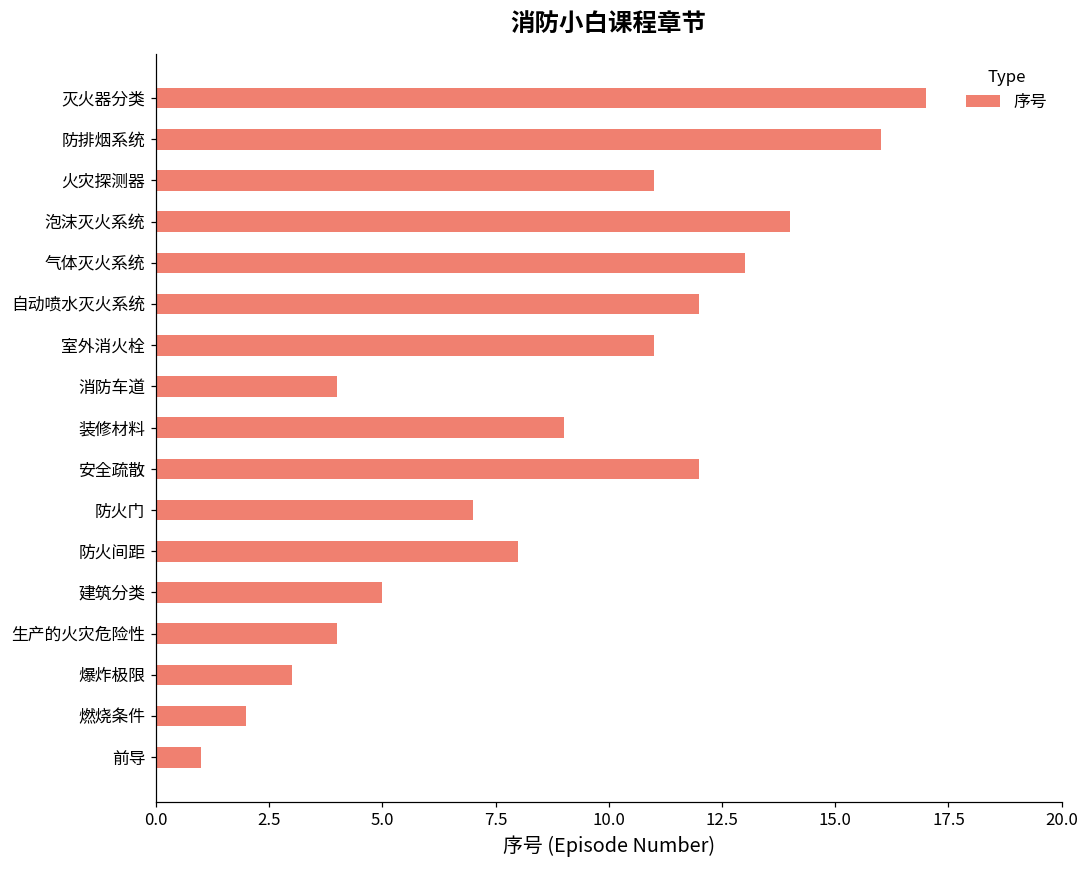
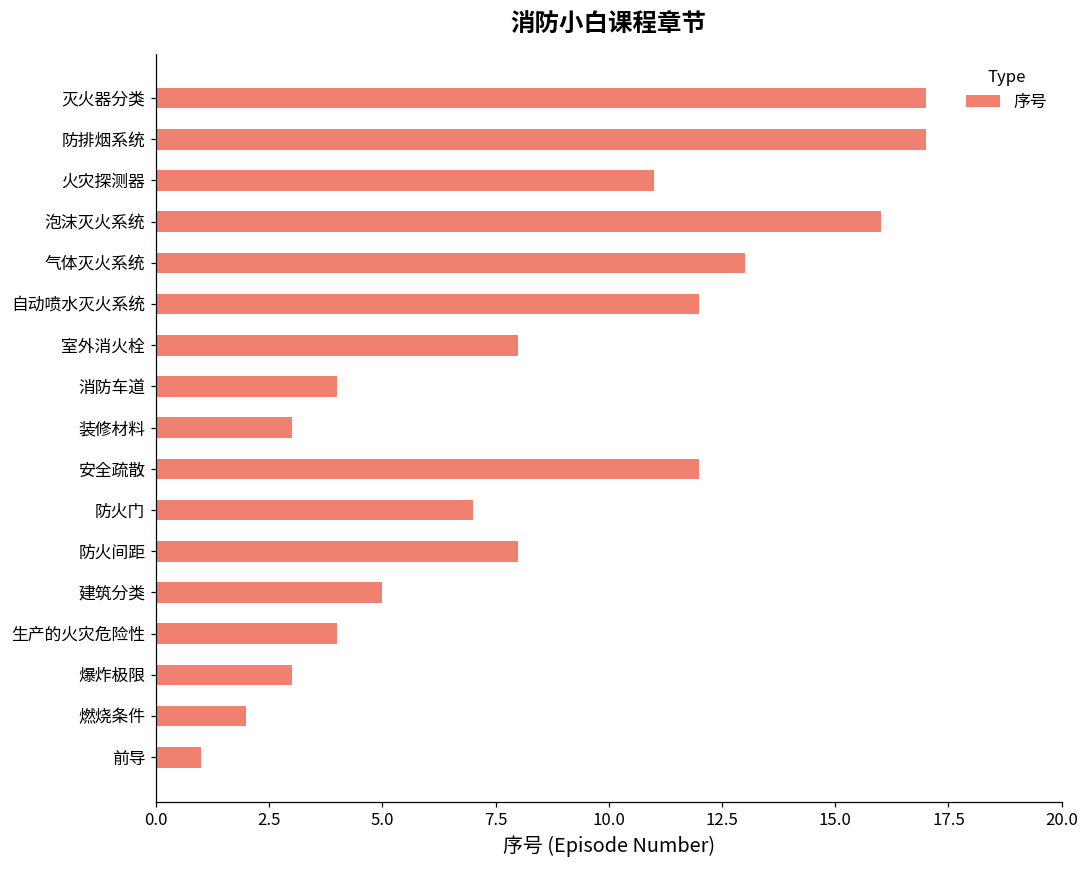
防排烟系统: 16 -> 17
泡沫灭火系统: 14 -> 16
室外消火栓: 11 -> 8
装修材料: 9 -> 3
